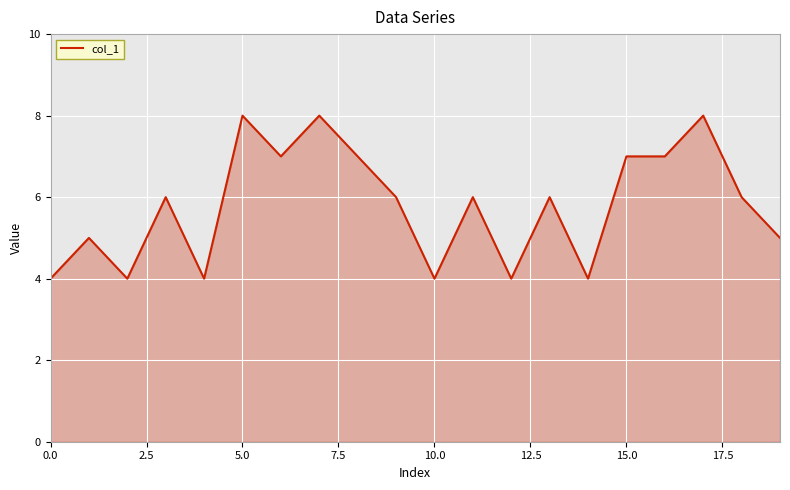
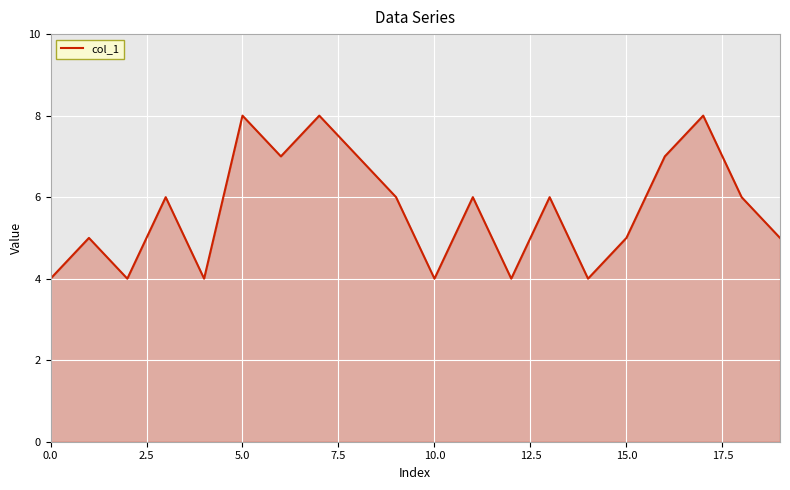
15.0: 7 -> 5
